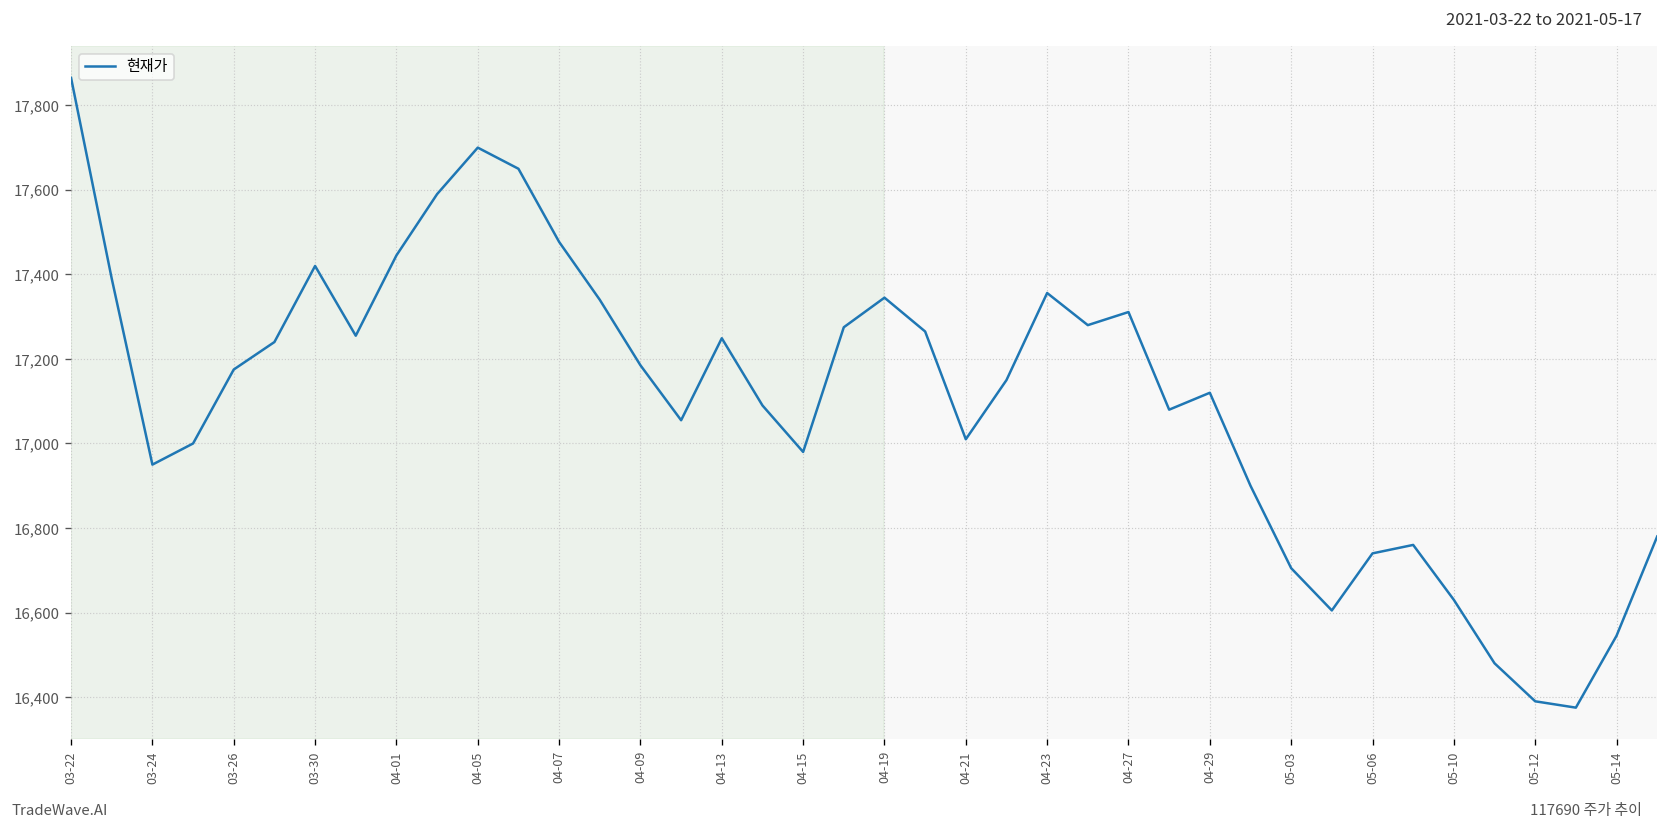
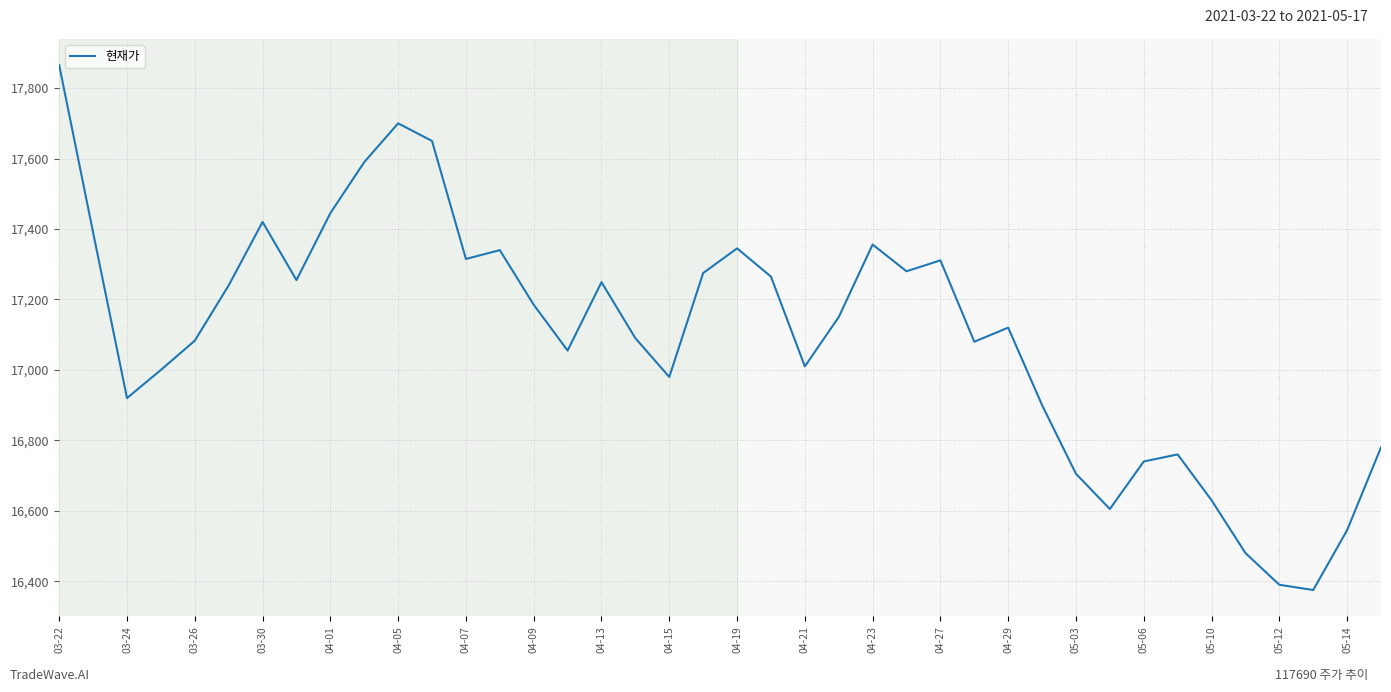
03-24: 16,950 -> 16,920
03-26: 17,180 -> 17,080
04-07: 17,480 -> 17,320
